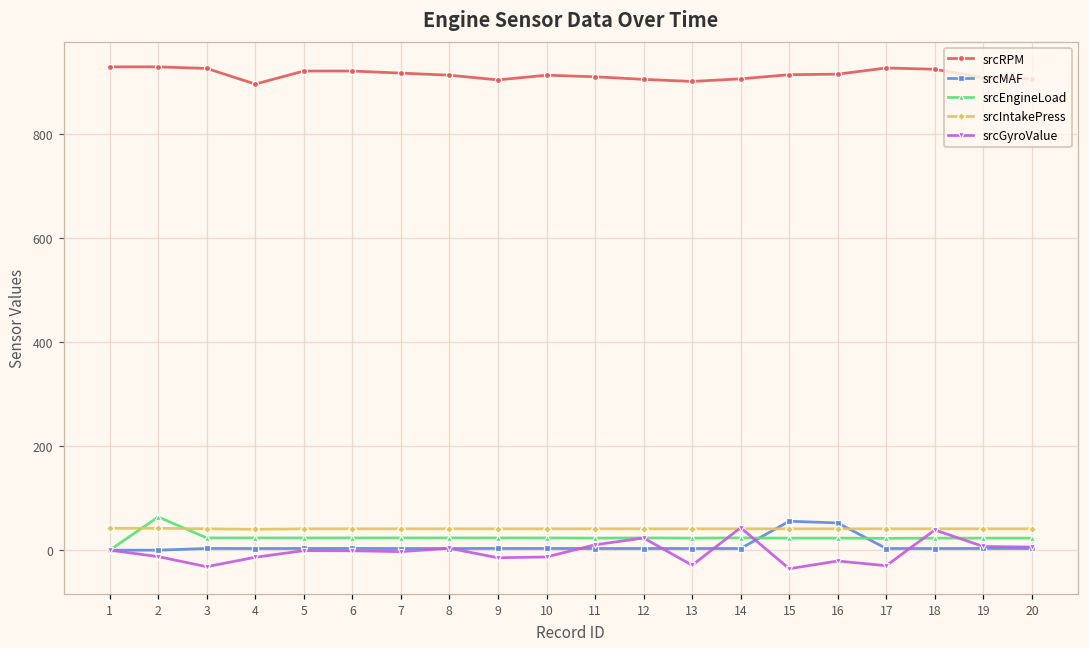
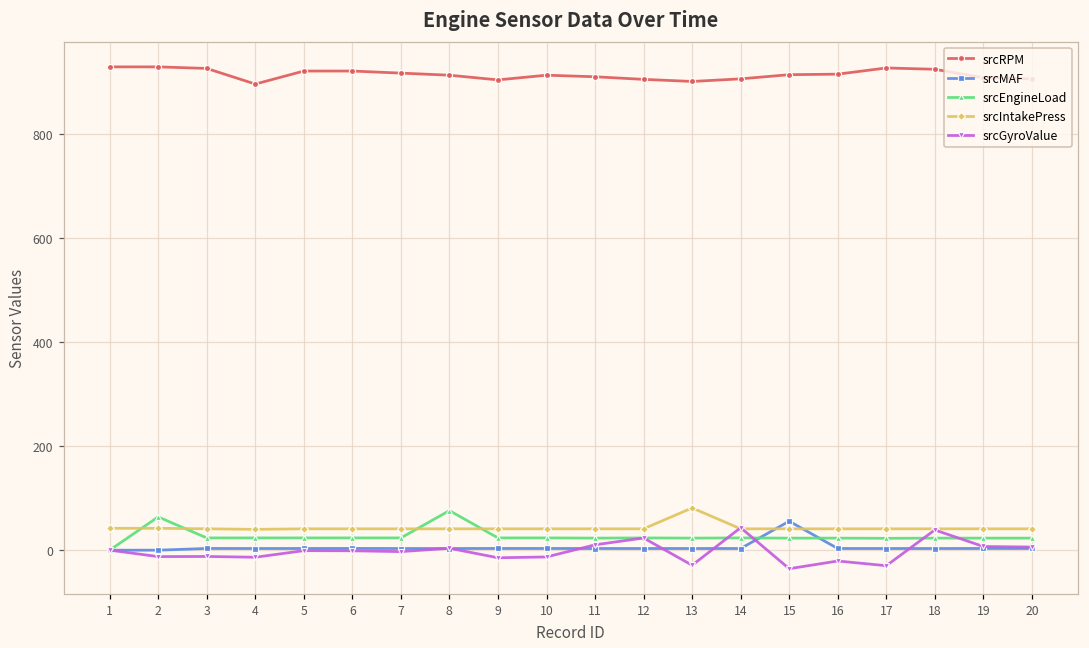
srcGyroValue, 3: -30 -> -10
srcEngineLoad, 8: 20 -> 80
srcIntakePress, 13: 40 -> 80
srcMAF, 16: 50 -> 0
